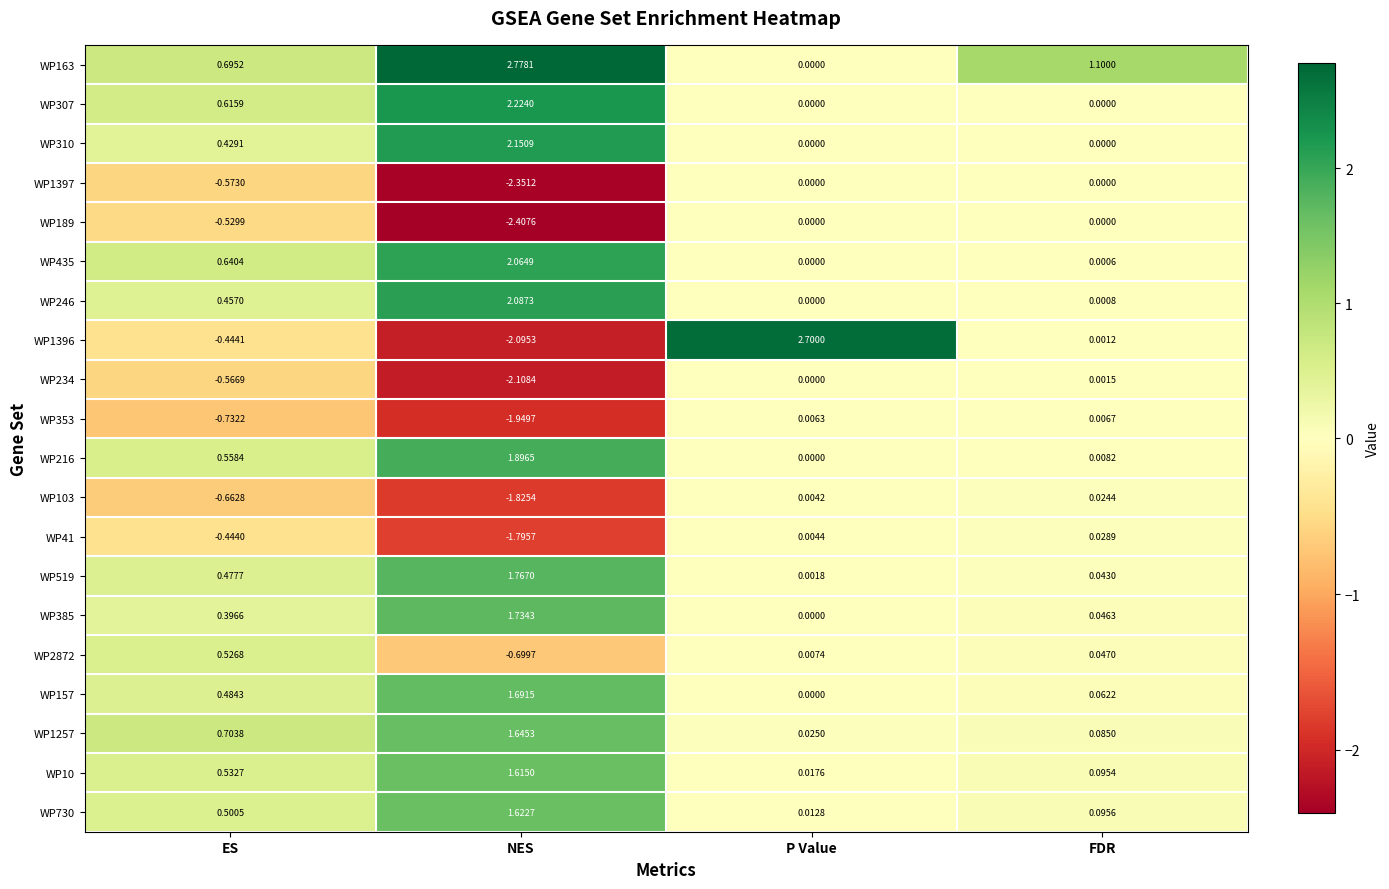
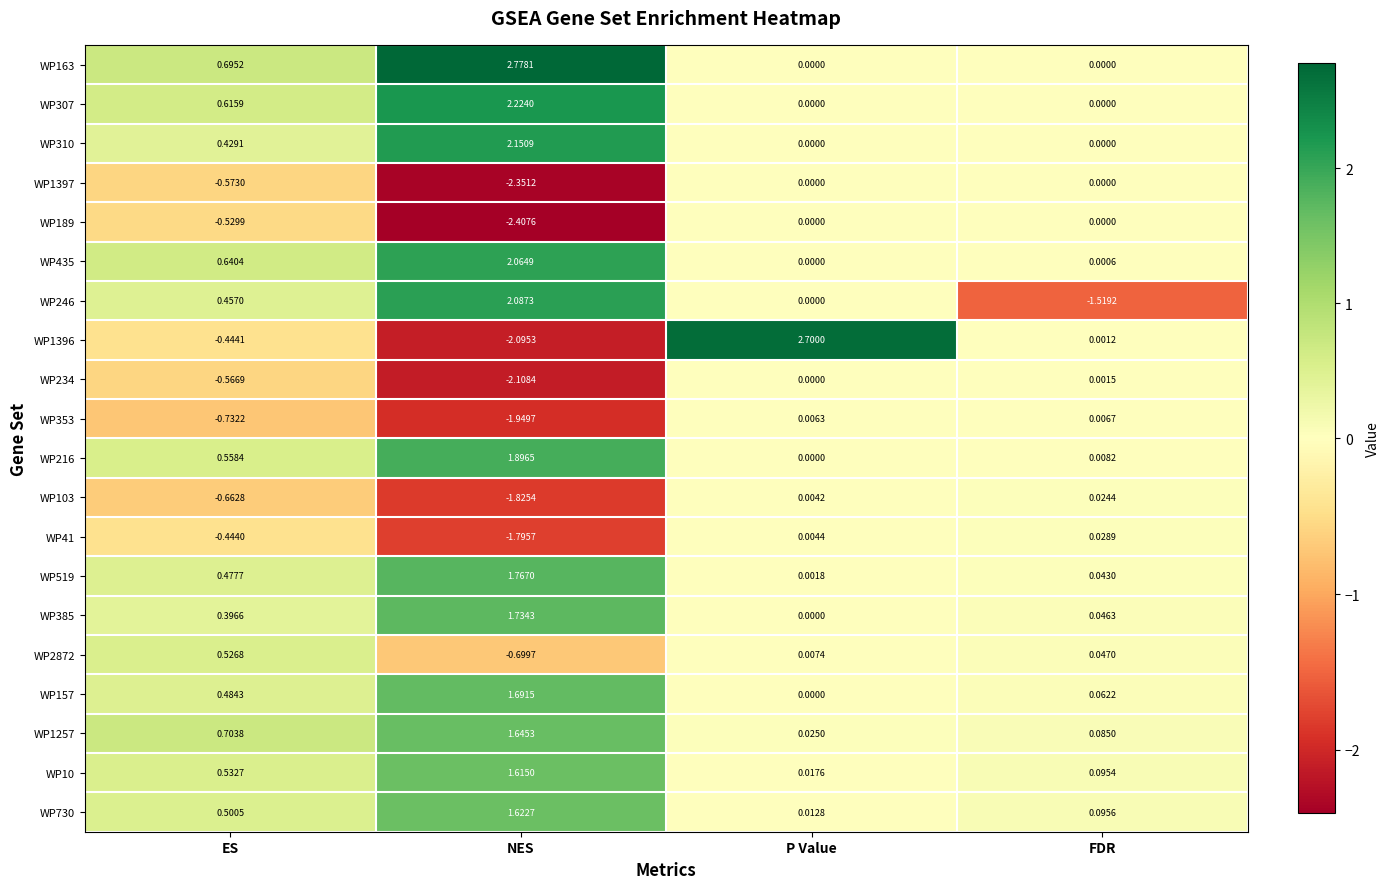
WP163, FDR: 1.1000 -> 0.0000
WP246, FDR: 0.0008 -> -1.5192
